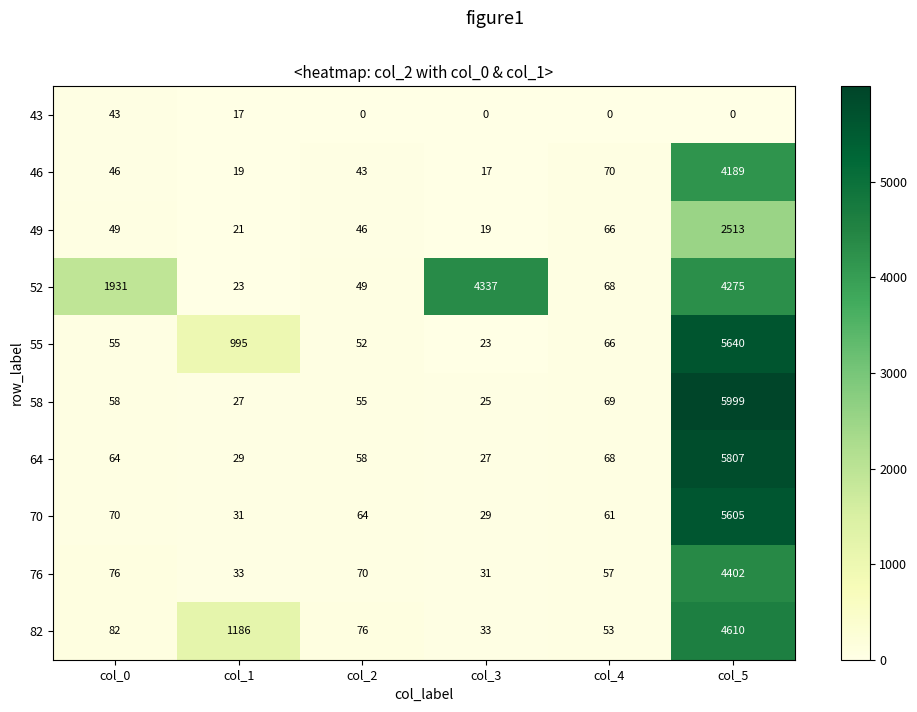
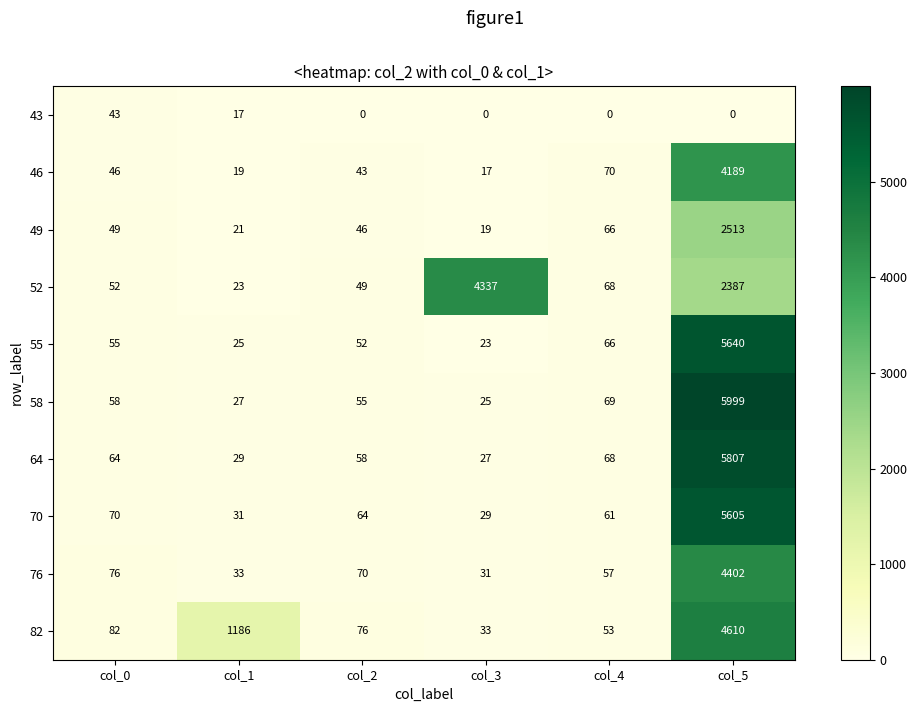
52, col_0: 1931 -> 52
52, col_5: 4275 -> 2387
55, col_1: 995 -> 25
